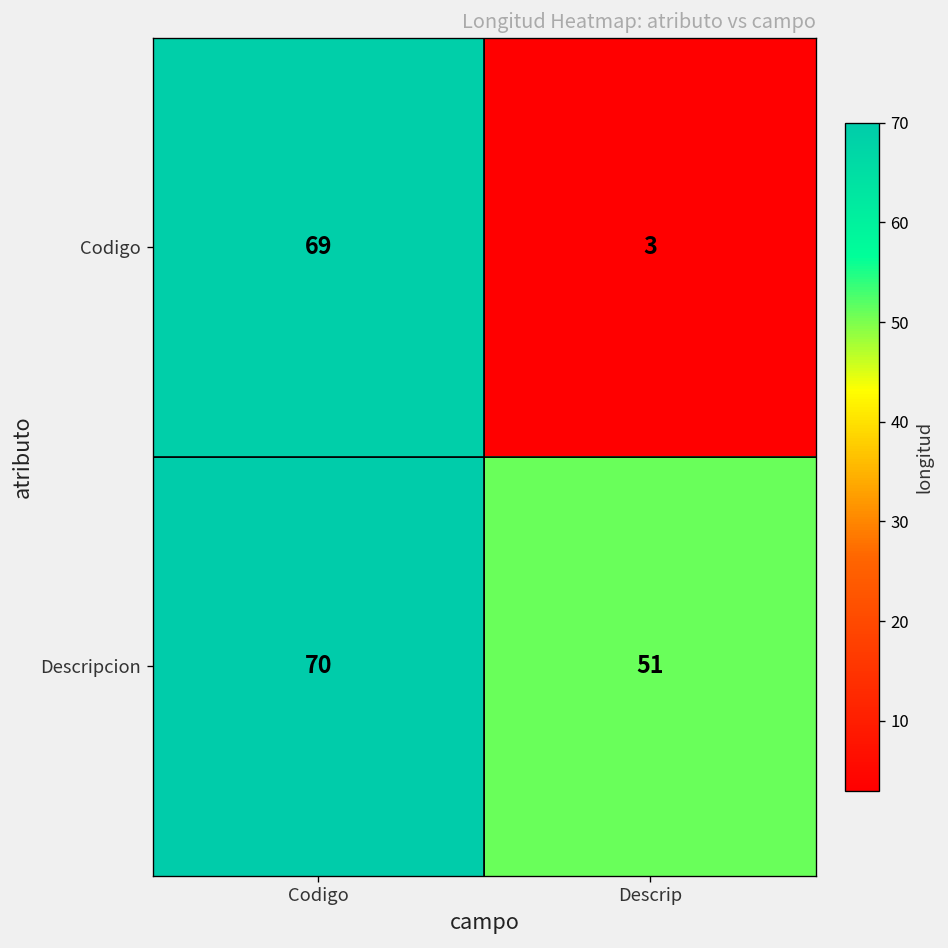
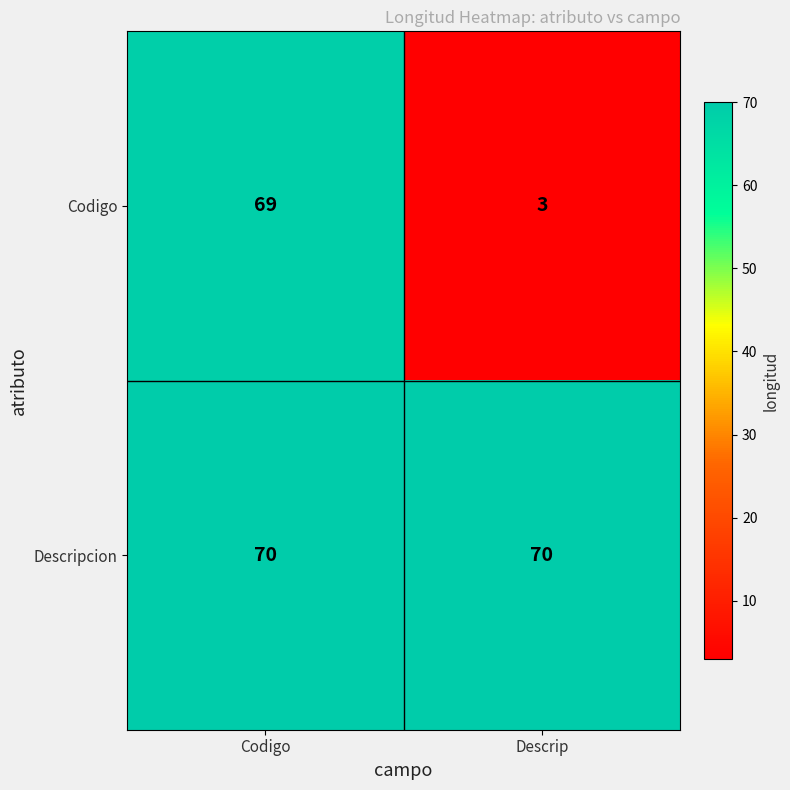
Descripcion, Descrip: 51 -> 70
